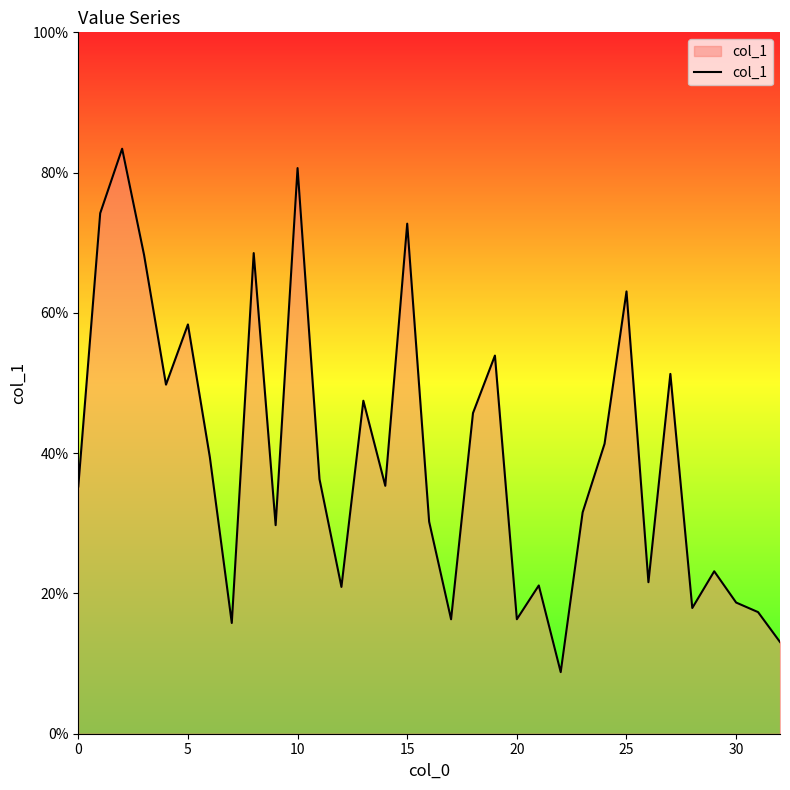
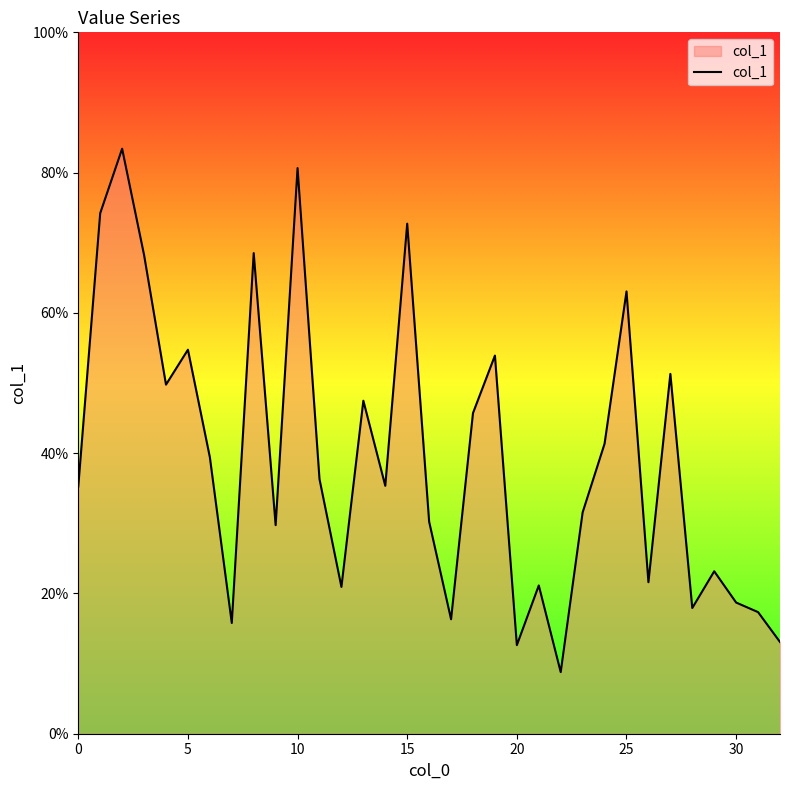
5: 58% -> 55%
20: 16% -> 13%
